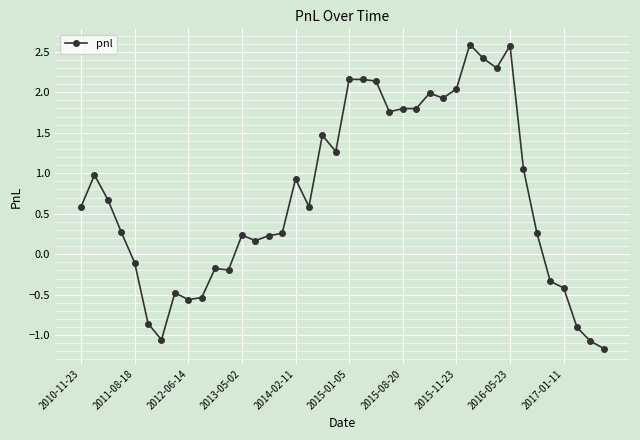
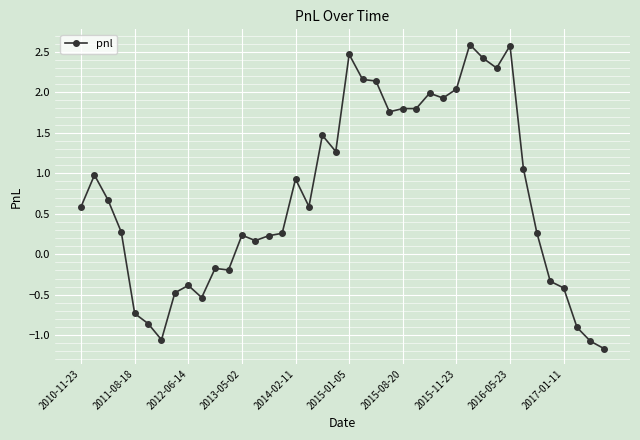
2011-08-18: -0.1 -> -0.7
2012-06-14: -0.6 -> -0.4
2015-01-05: 2.2 -> 2.5
